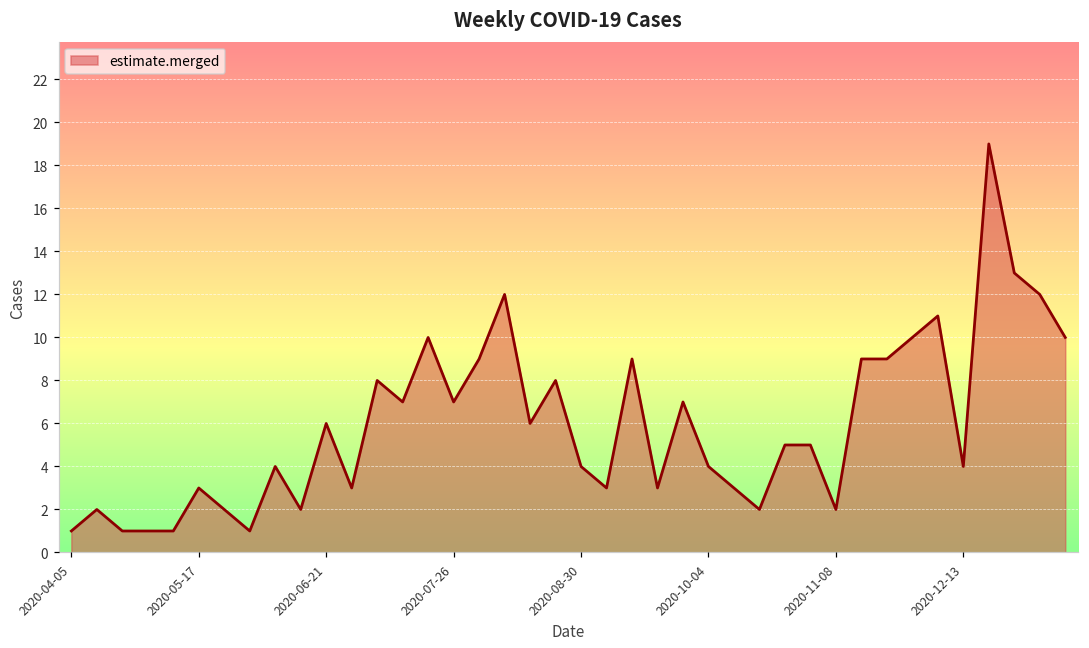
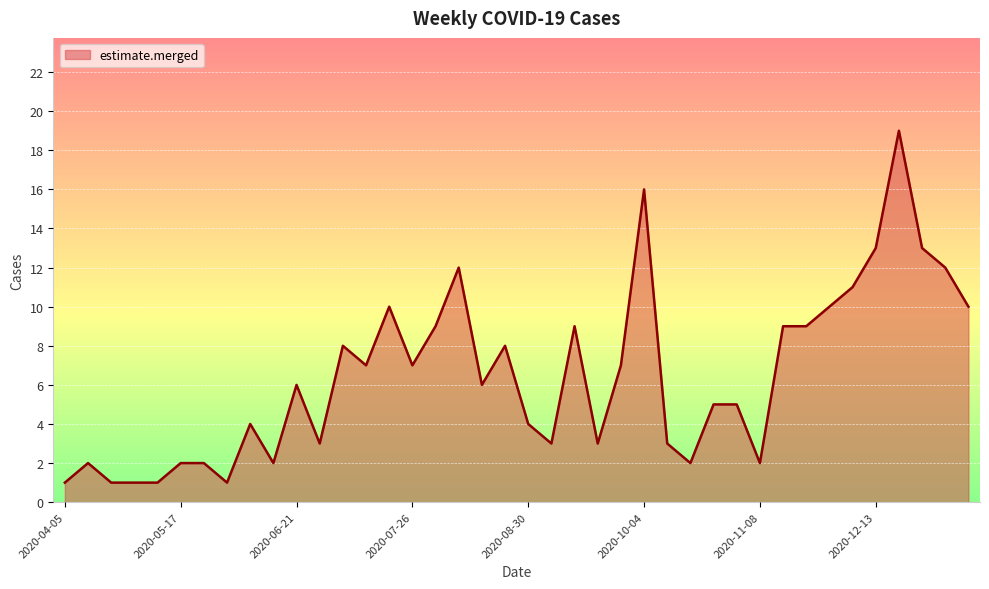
2020-05-17: 3 -> 2
2020-10-04: 4 -> 16
2020-12-13: 4 -> 13
